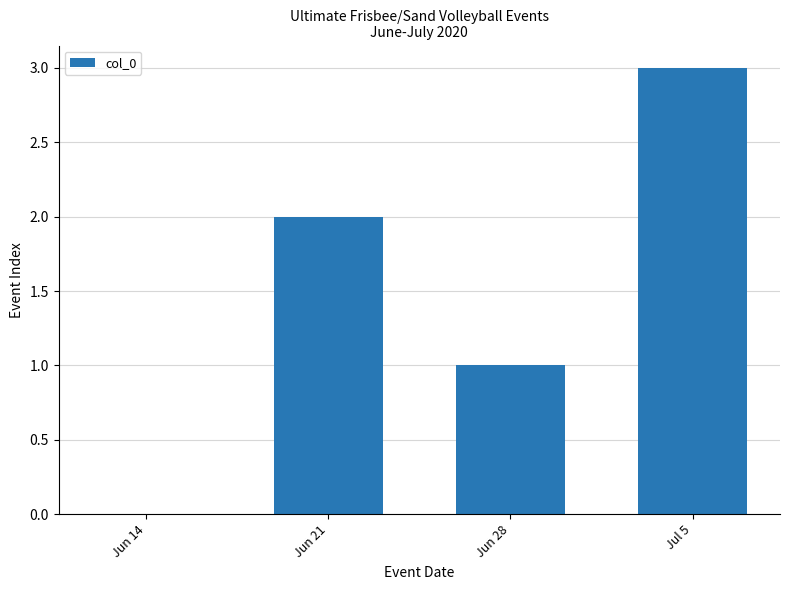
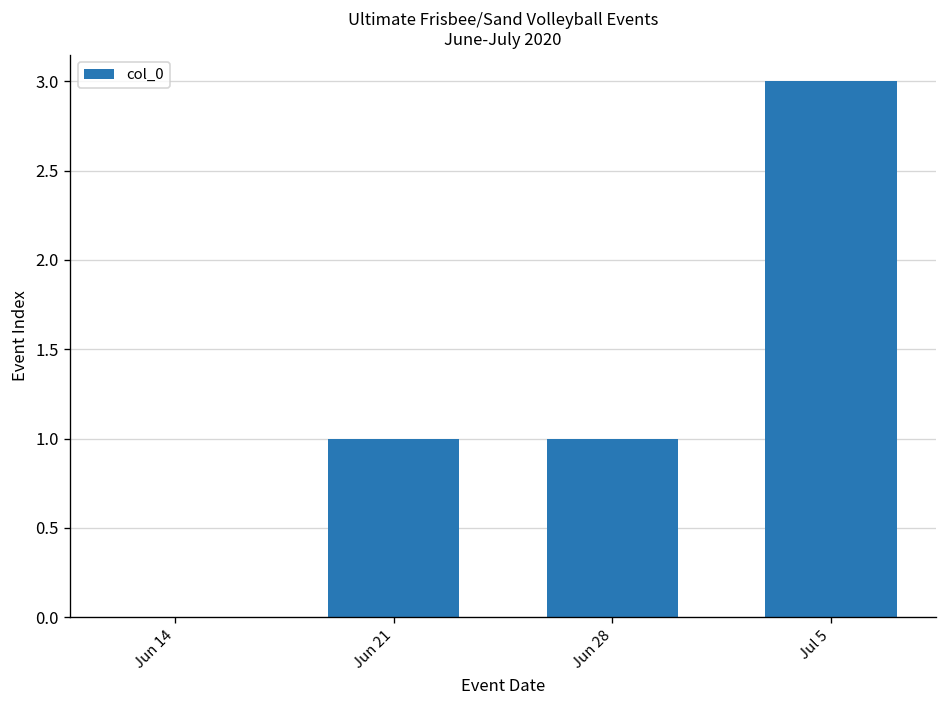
Jun 21: 2 -> 1
